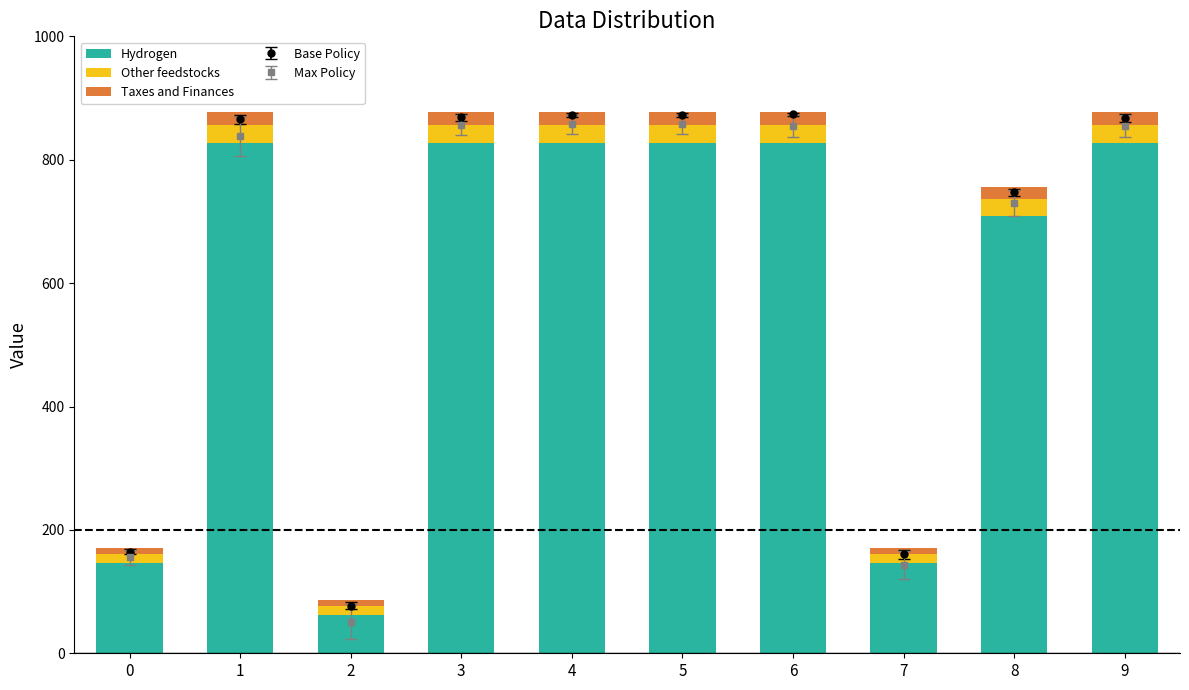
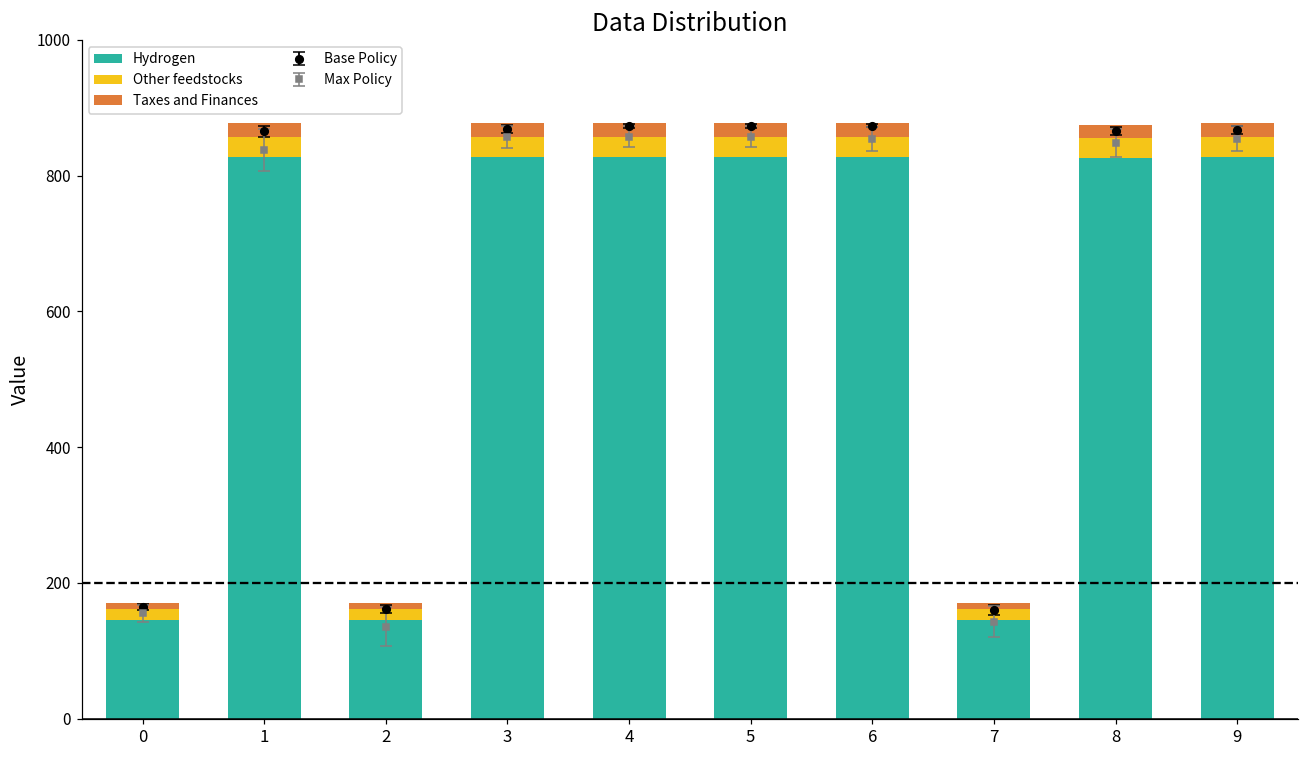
Hydrogen, 2: 60 -> 150
Hydrogen, 8: 710 -> 830
